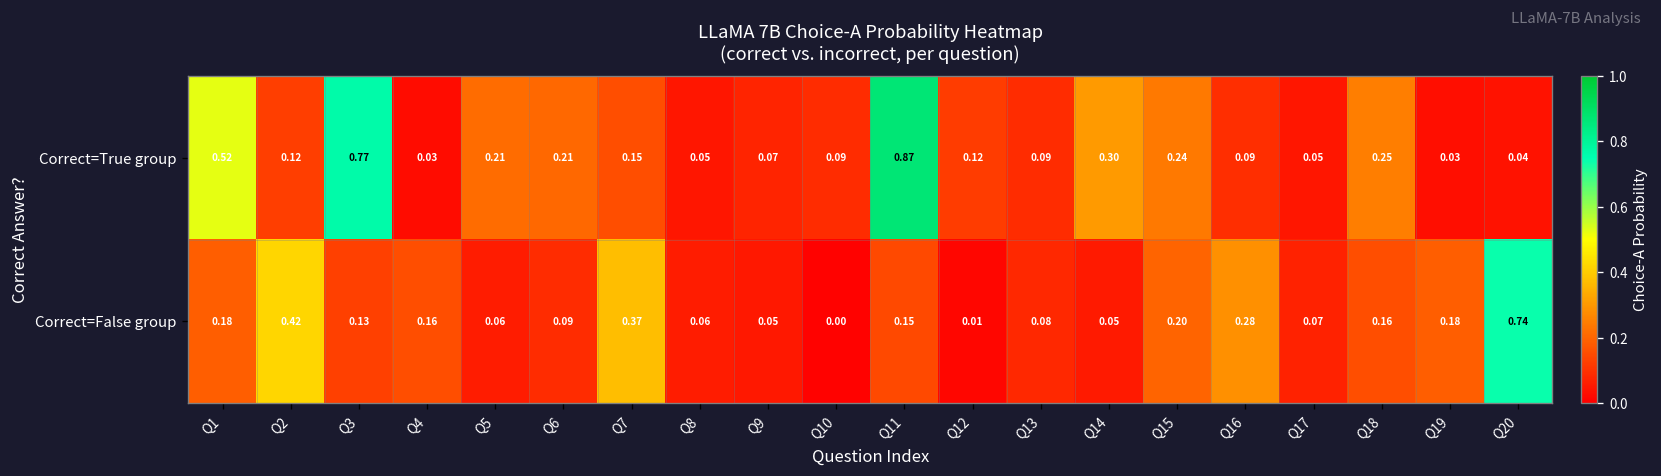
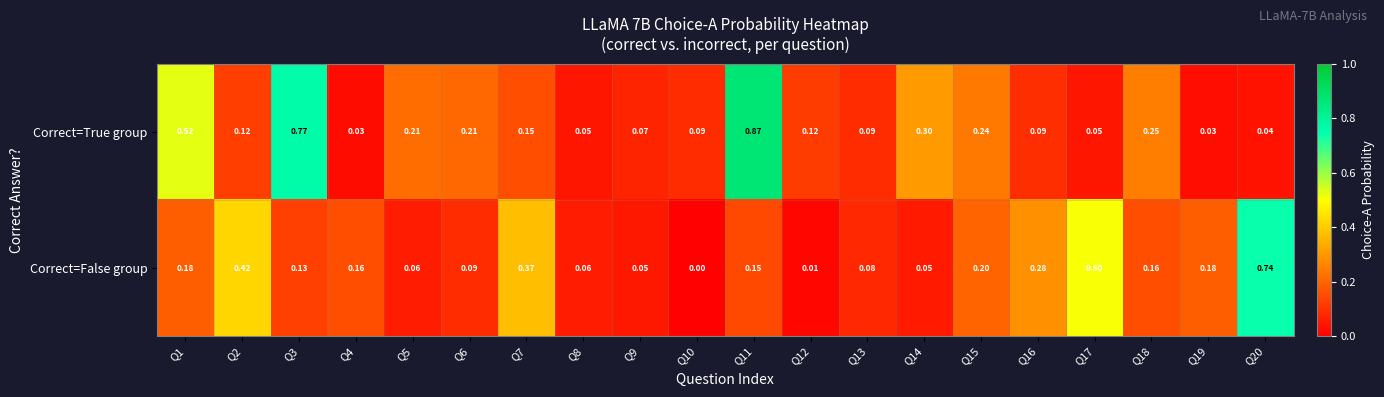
Correct=False group, Q17: 0.07 -> 0.50
